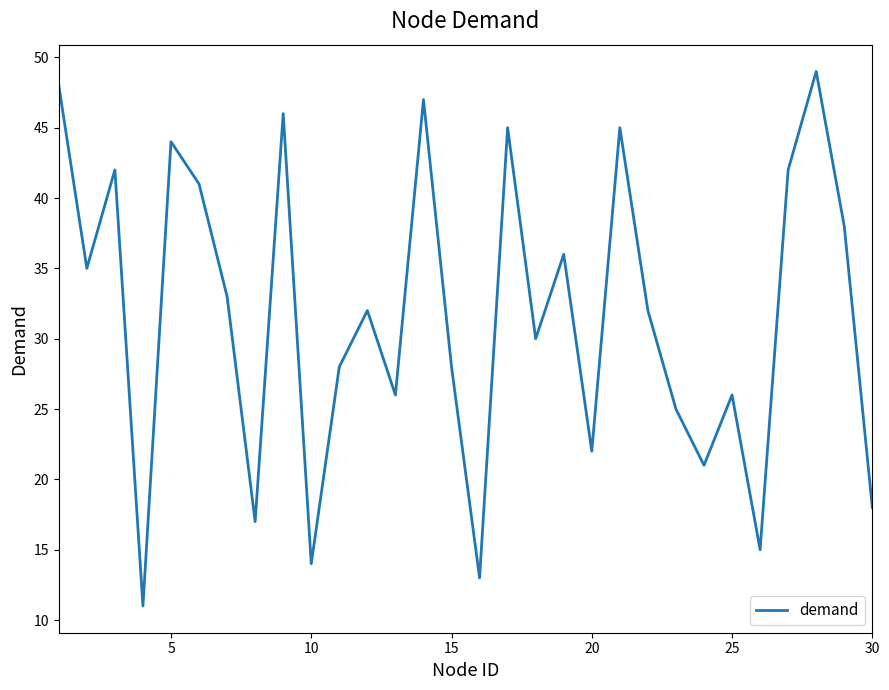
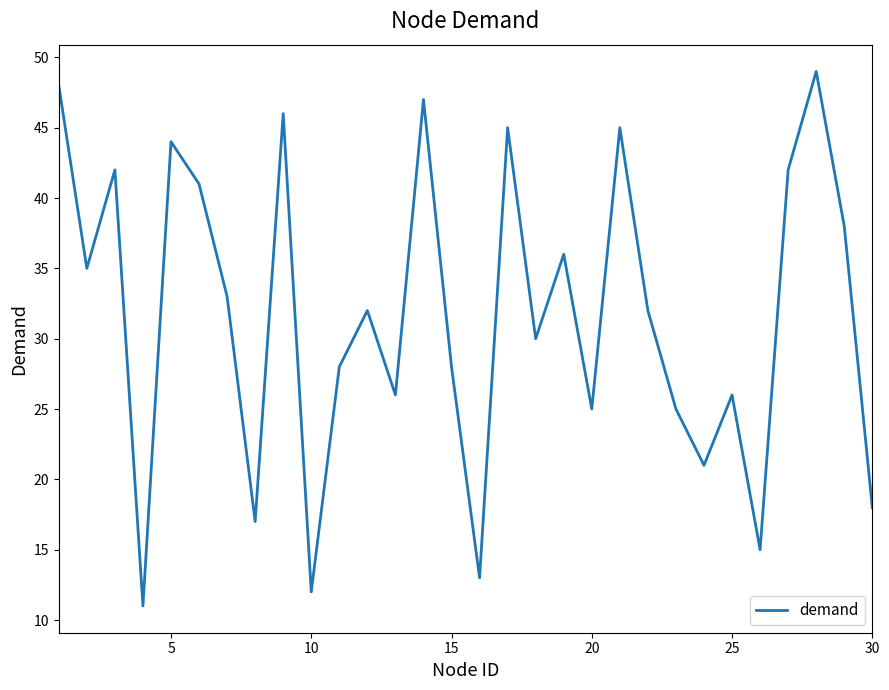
10: 14 -> 12
20: 22 -> 25
